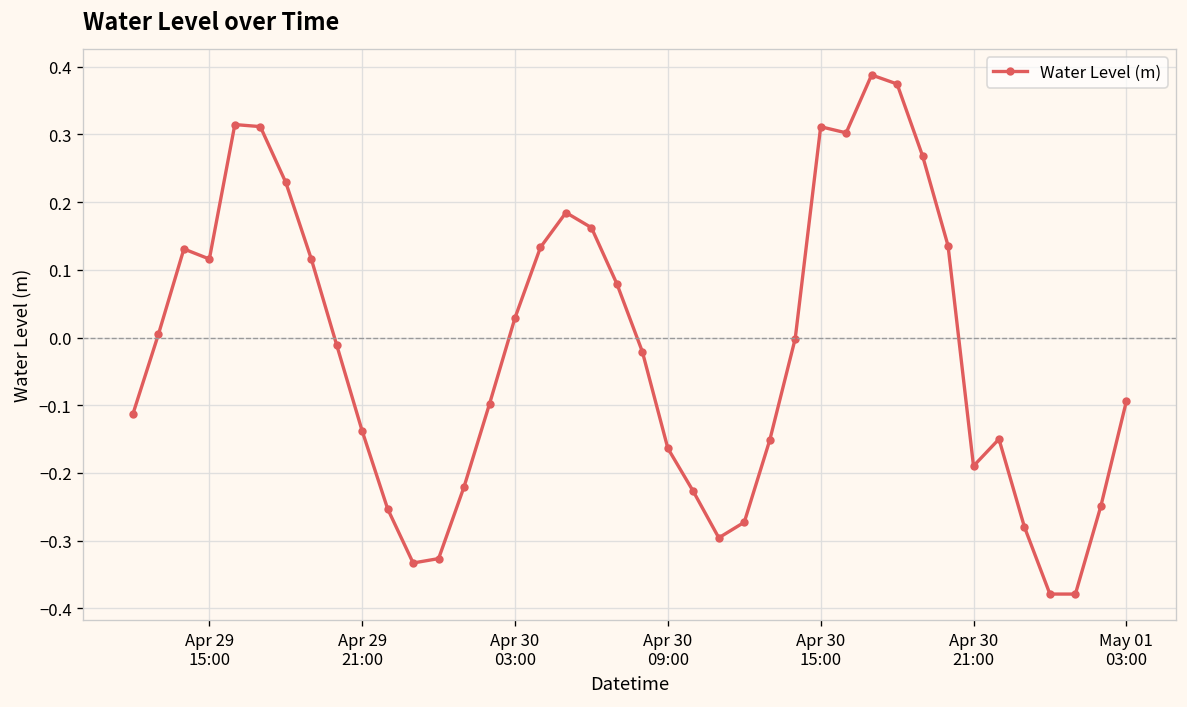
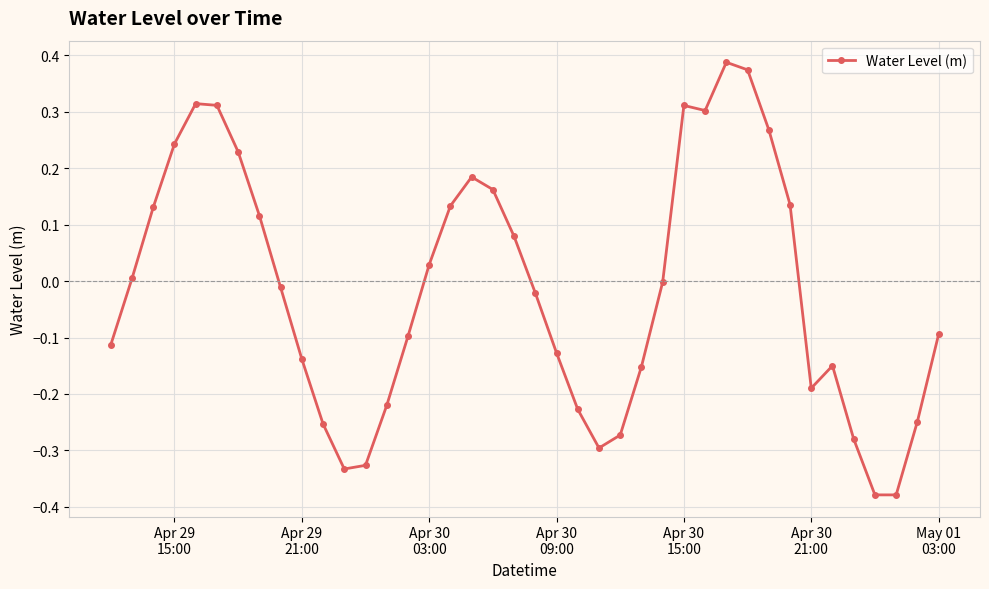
Apr 29 15:00: 0.12 -> 0.24
Apr 30 09:00: -0.16 -> -0.13
